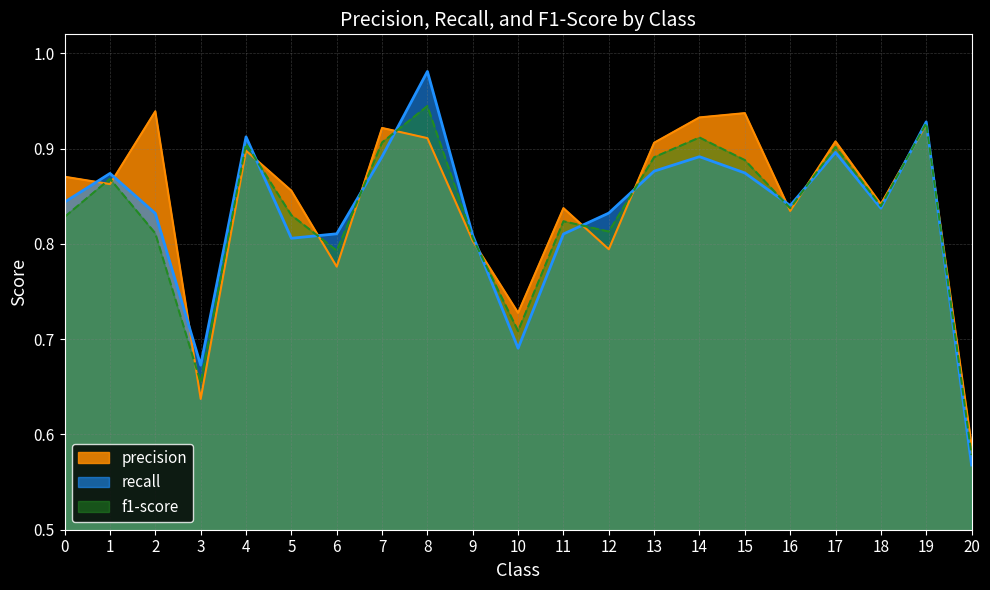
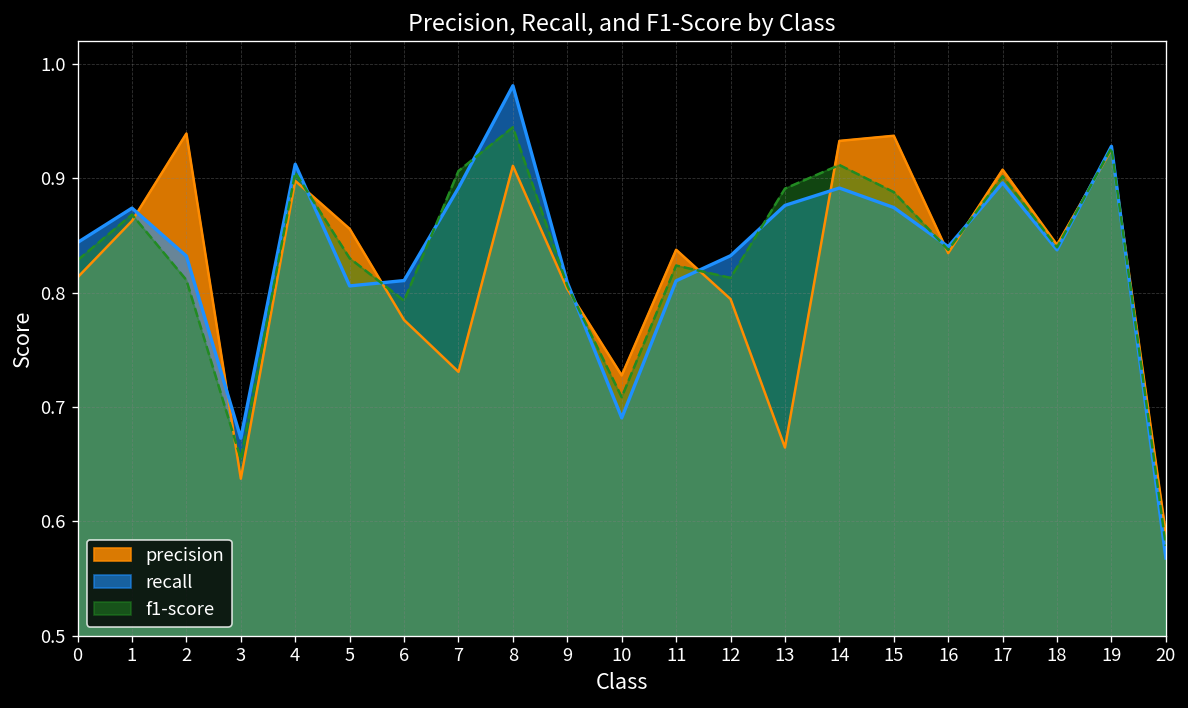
precision, 0: 0.87 -> 0.81
precision, 7: 0.92 -> 0.73
precision, 13: 0.91 -> 0.66
